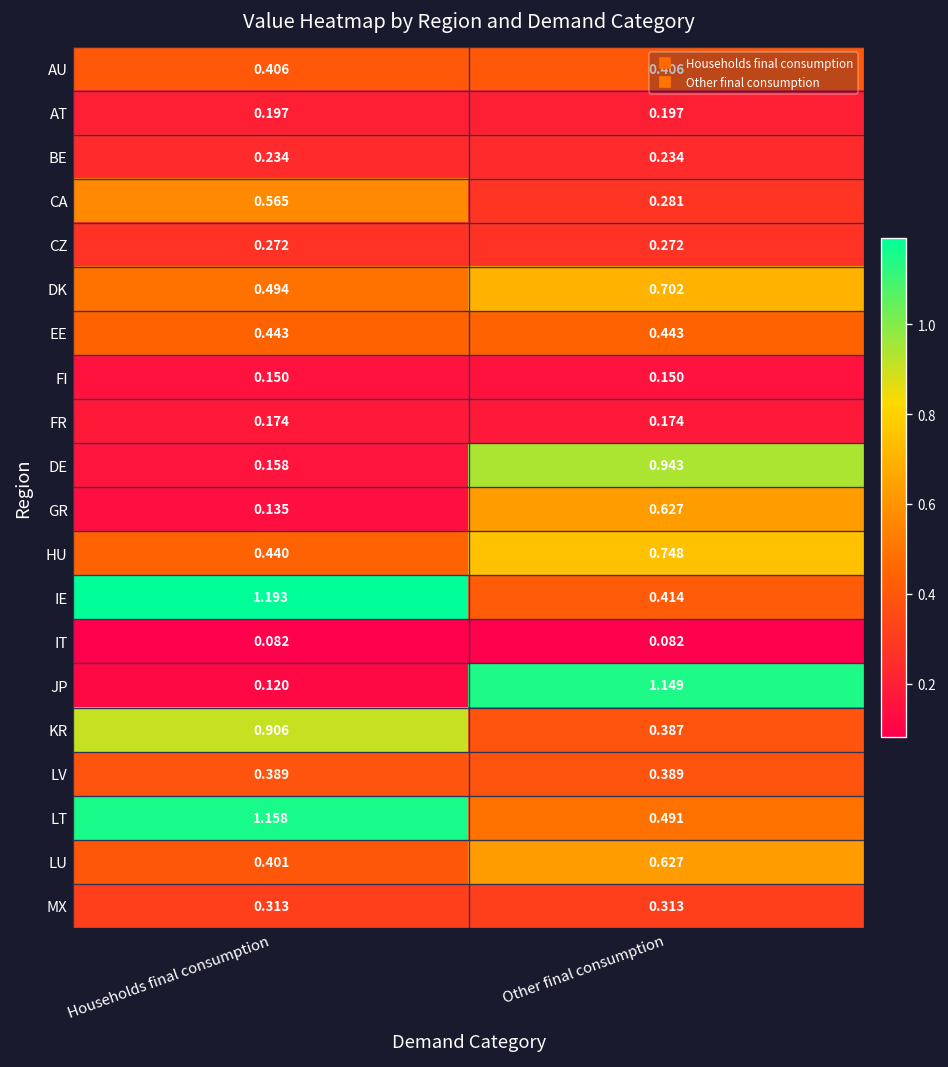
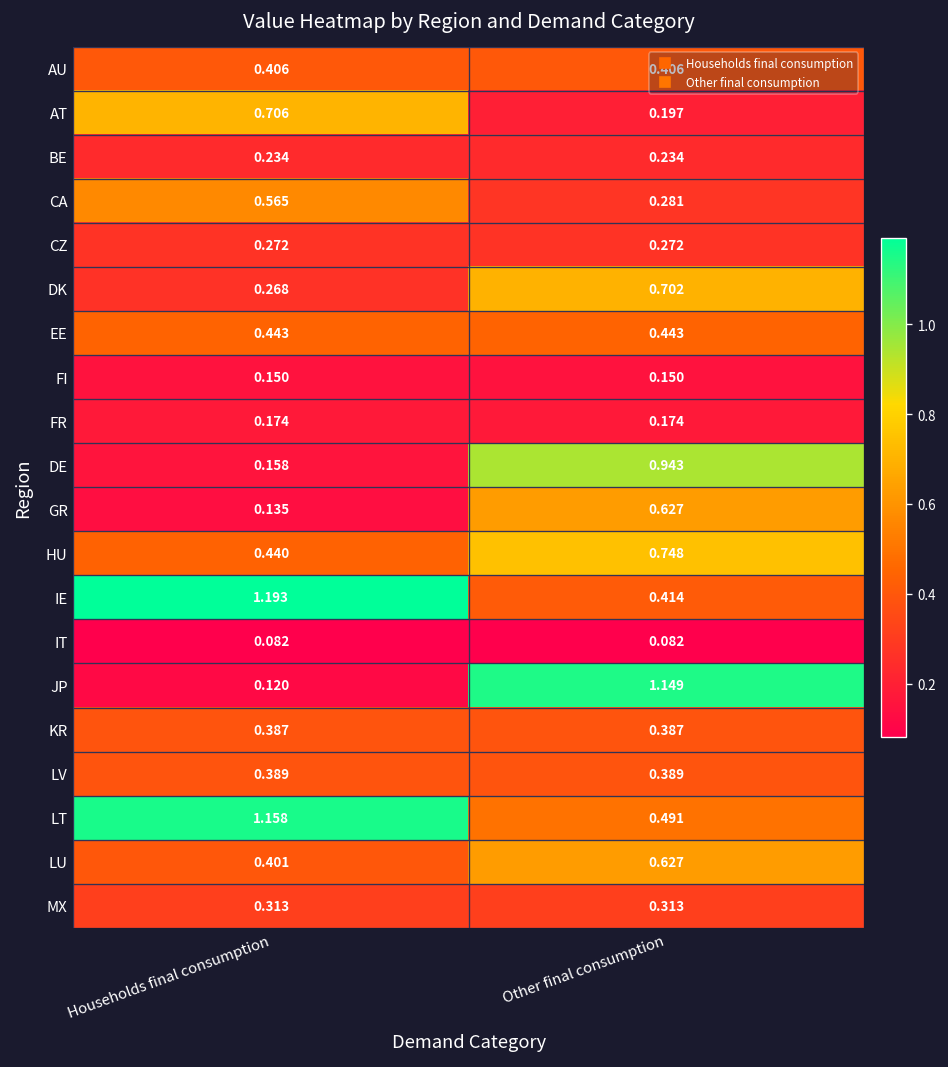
AT, Households final consumption: 0.197 -> 0.706
DK, Households final consumption: 0.494 -> 0.268
KR, Households final consumption: 0.906 -> 0.387
